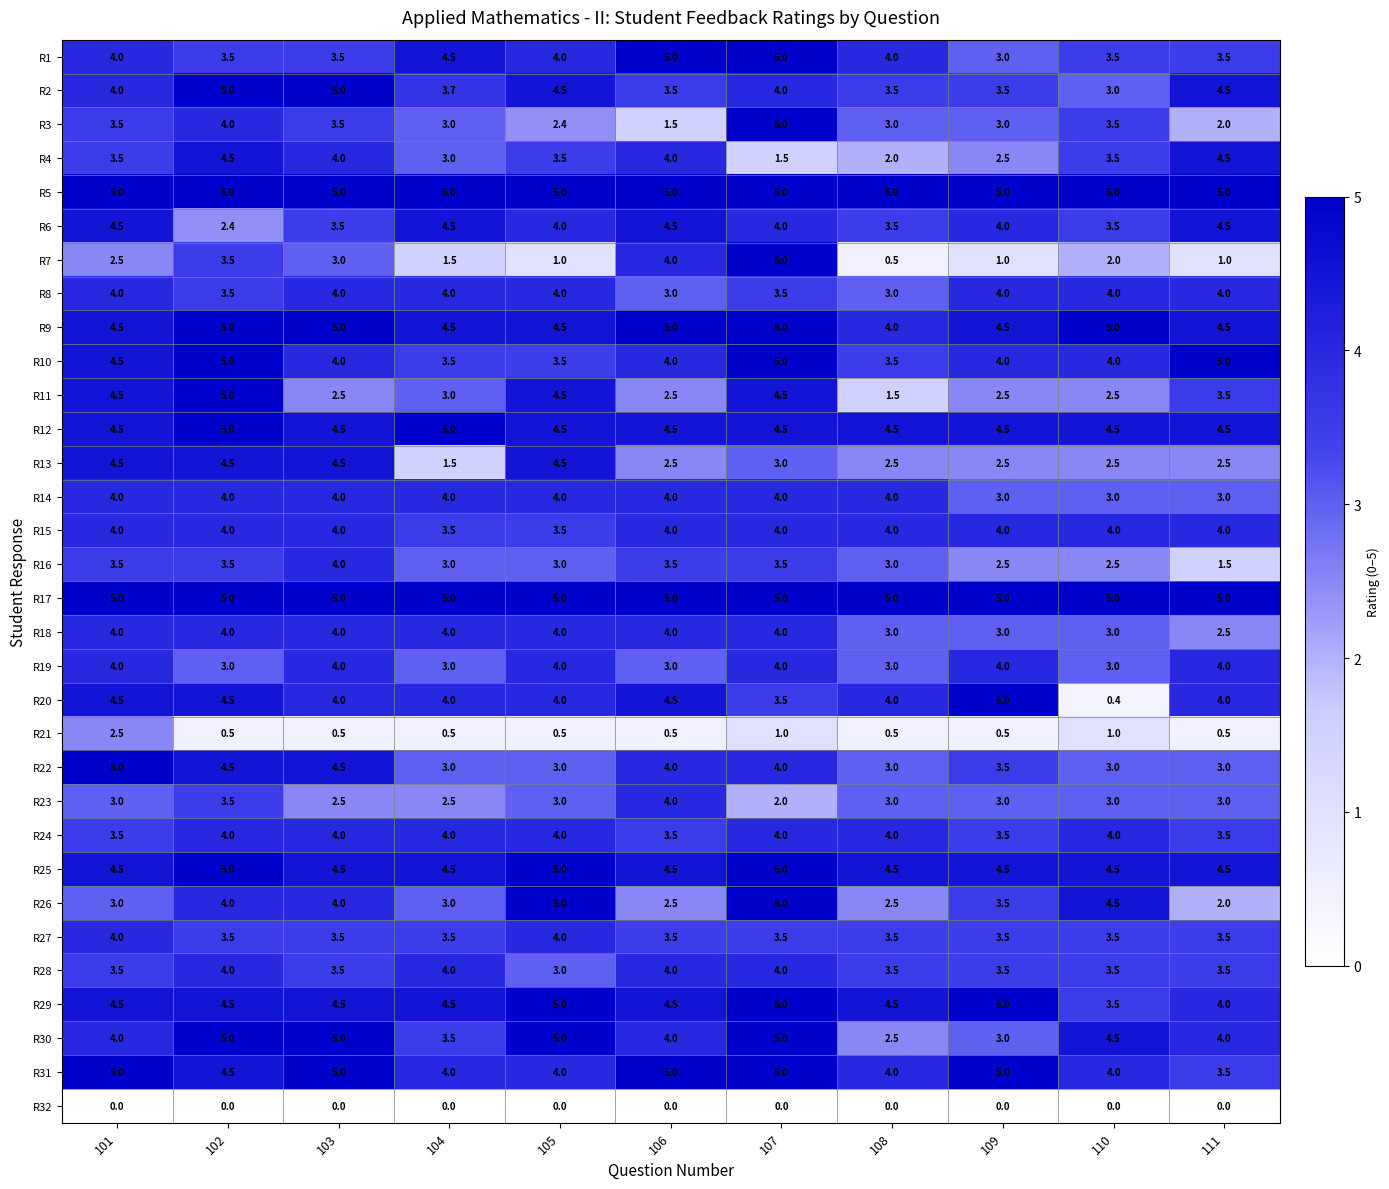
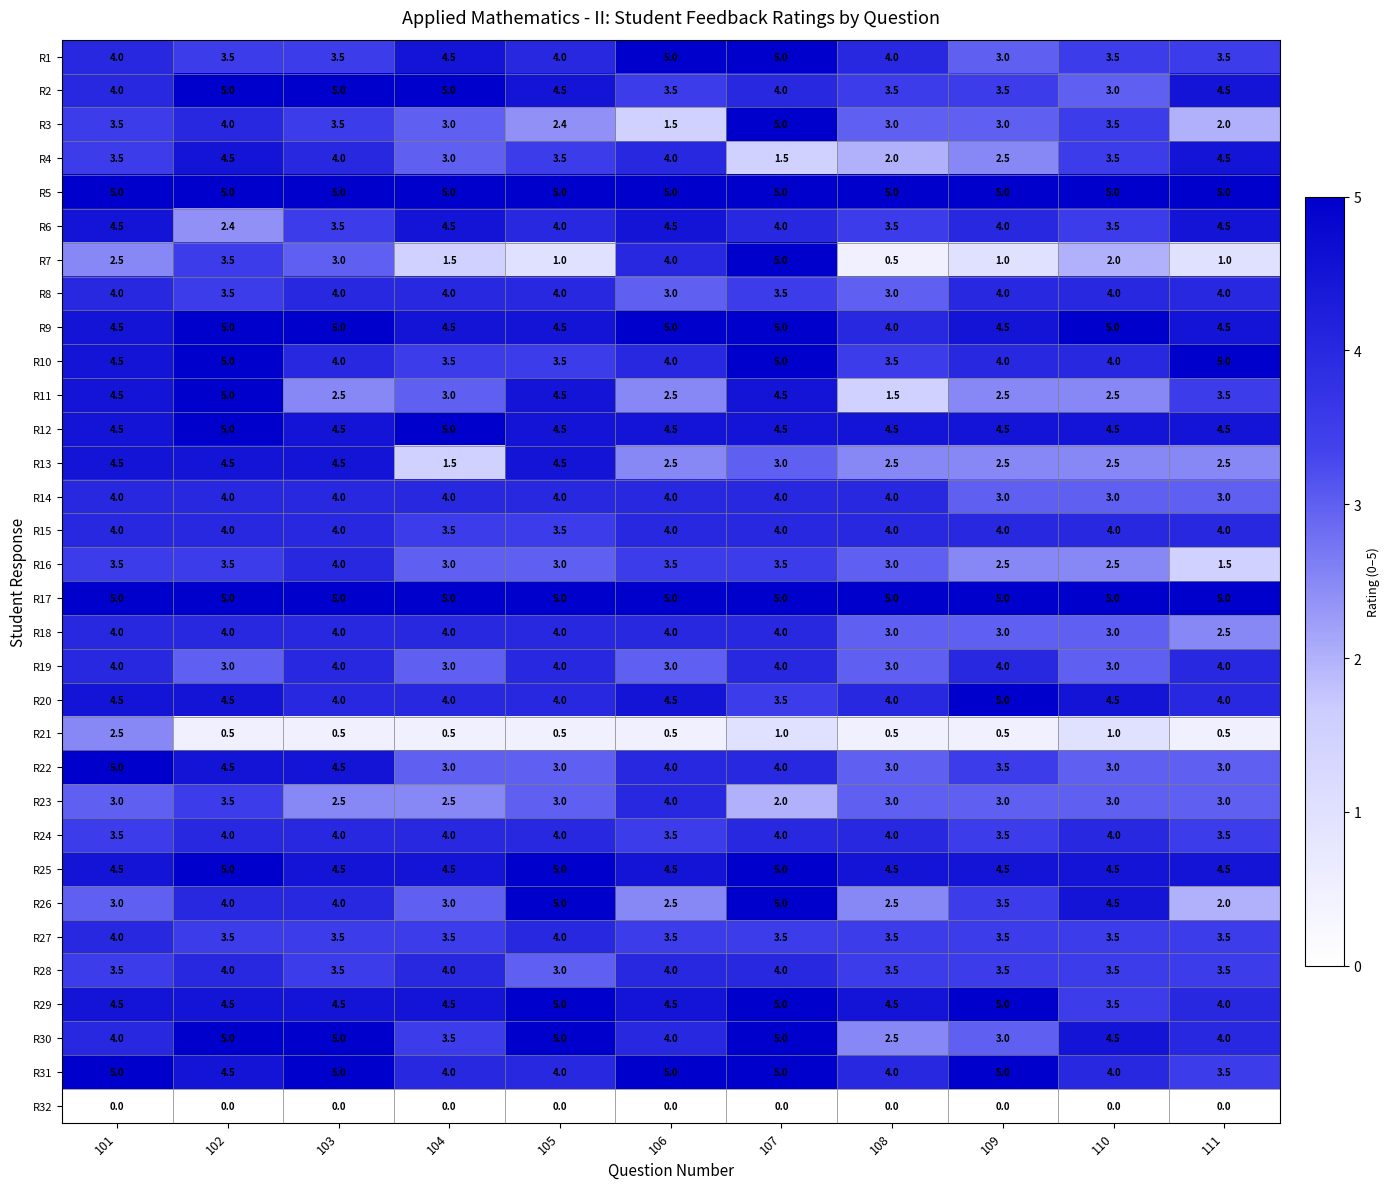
R2, 104: 3.7 -> 5.0
R20, 110: 0.4 -> 4.5
